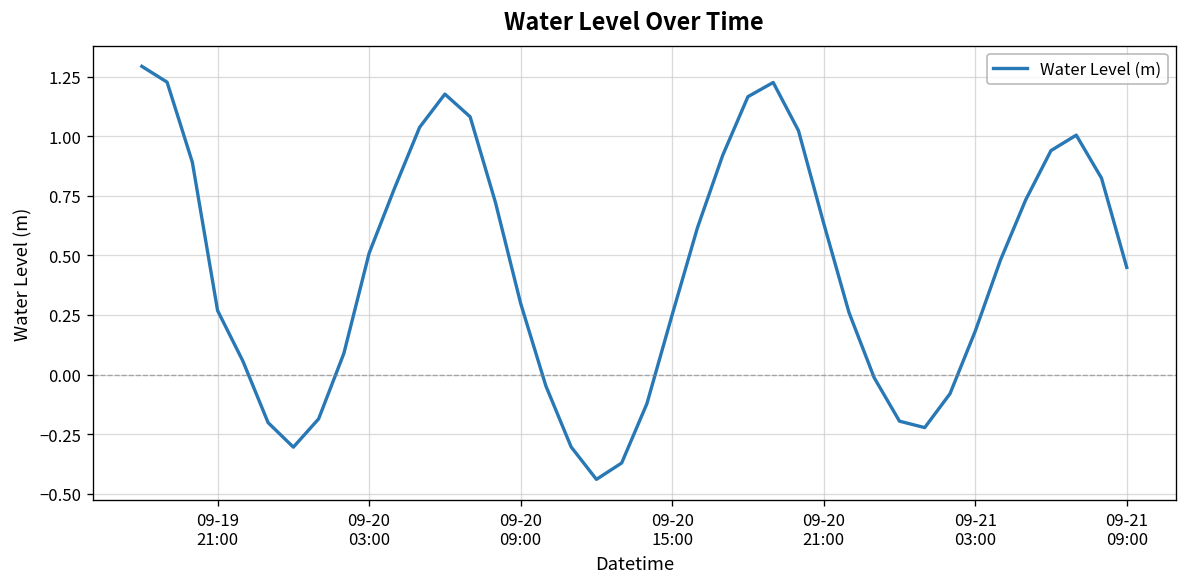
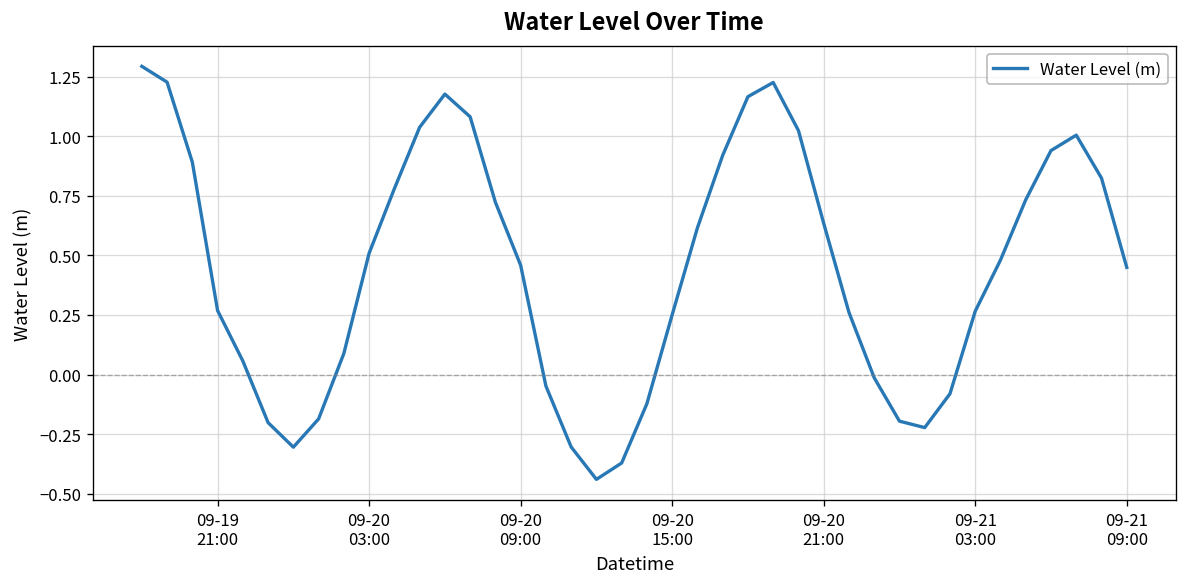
09-20 09:00: 0.30 -> 0.46
09-21 03:00: 0.18 -> 0.27
